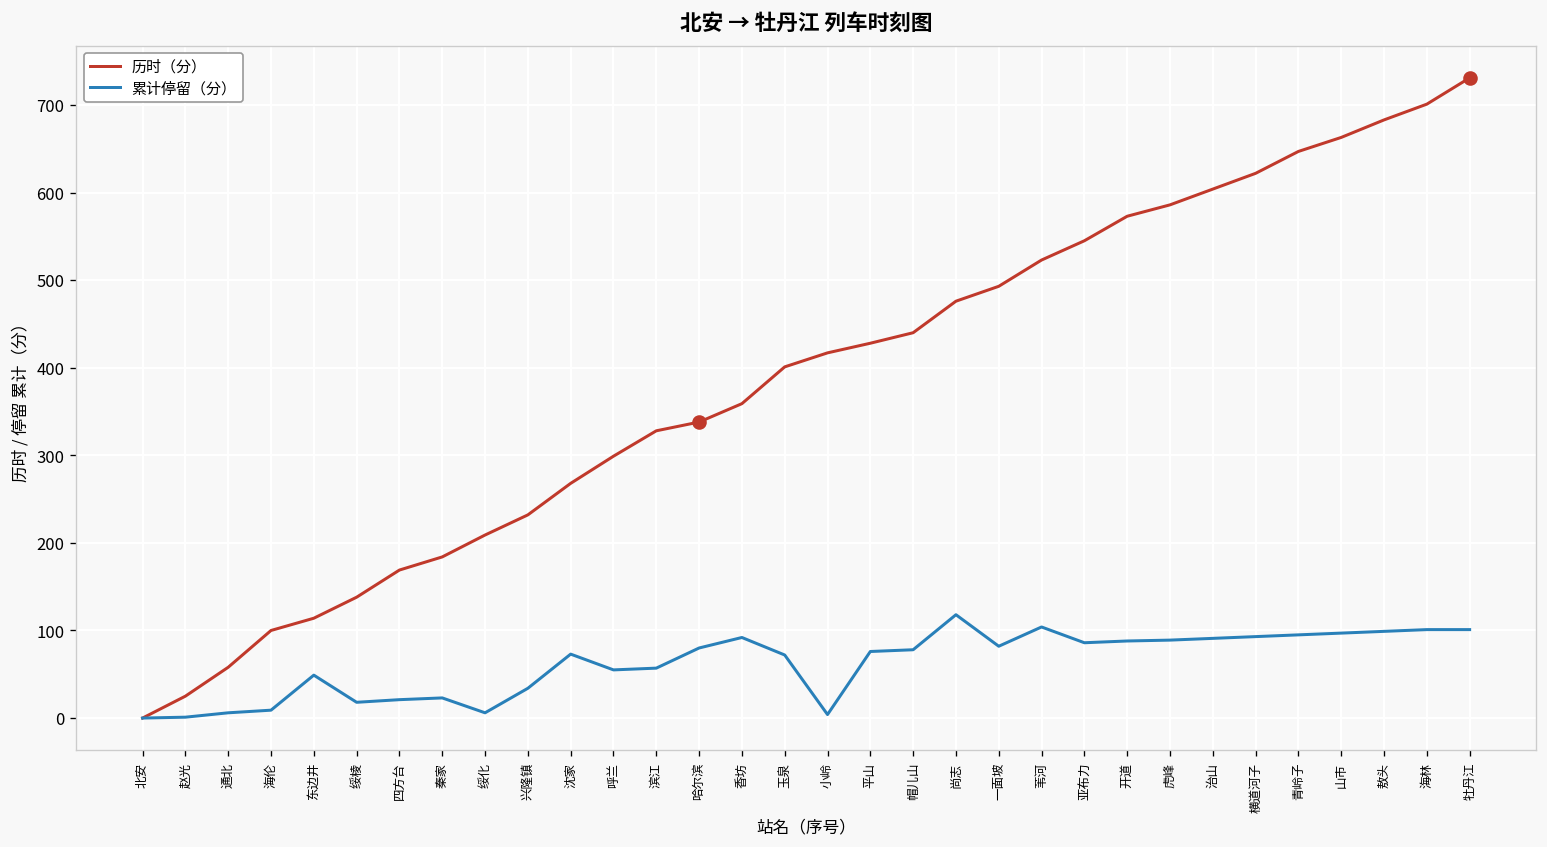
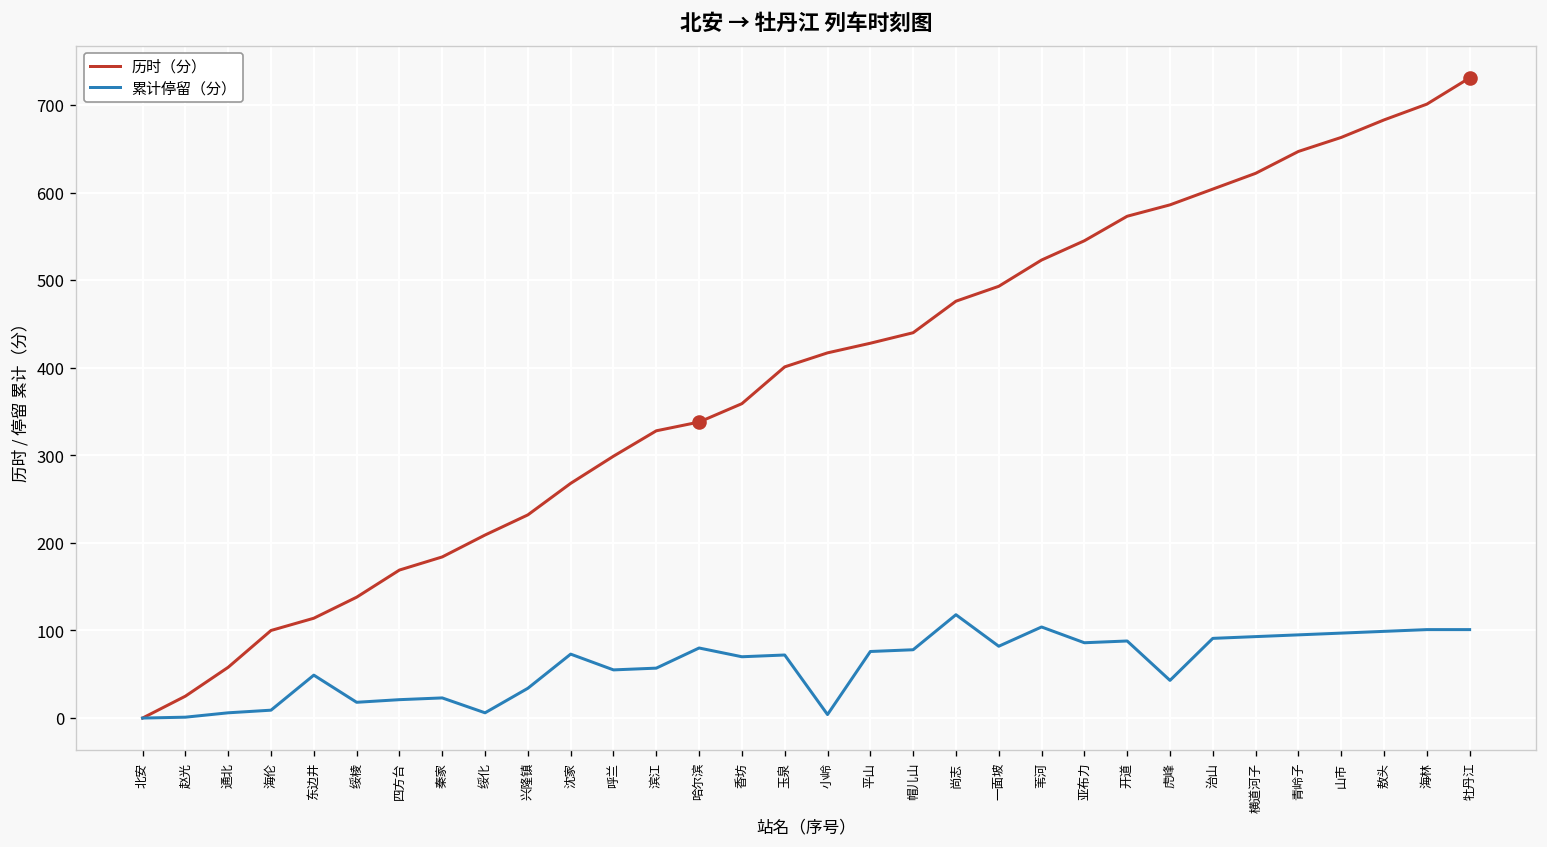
累计停留（分）, 香坊: 90 -> 70
累计停留（分）, 虎峰: 90 -> 40
